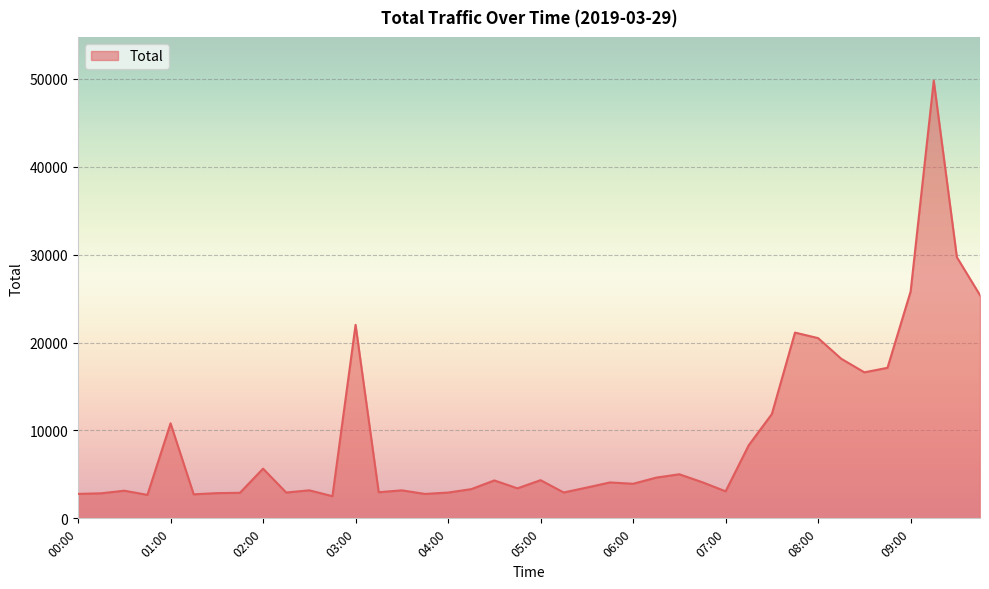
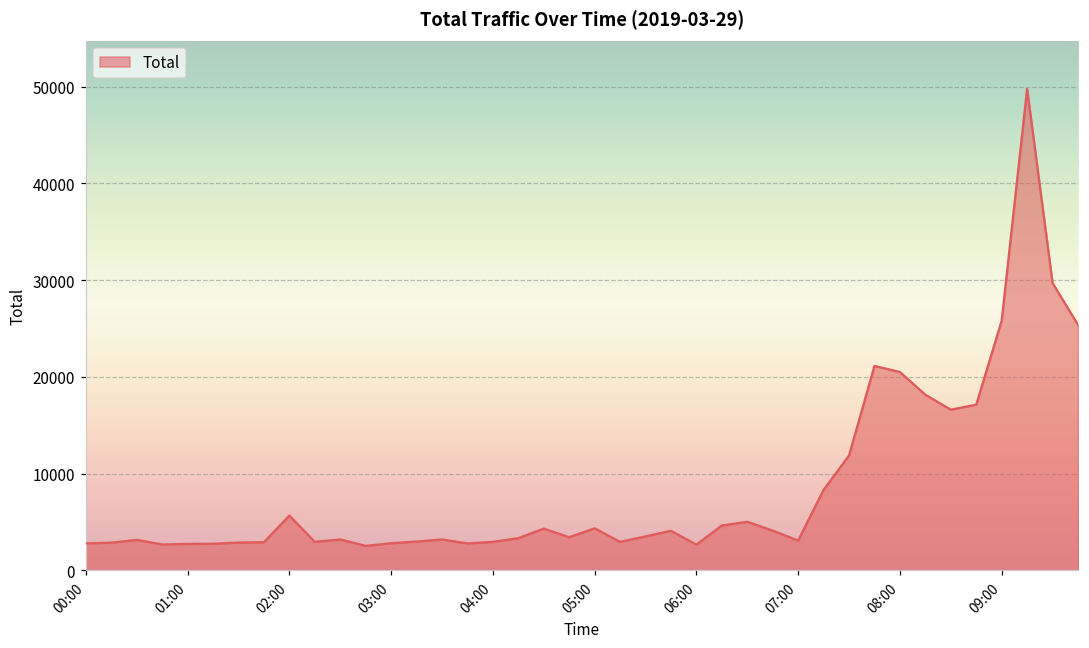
01:00: 11000 -> 3000
03:00: 22000 -> 3000
06:00: 4000 -> 3000
